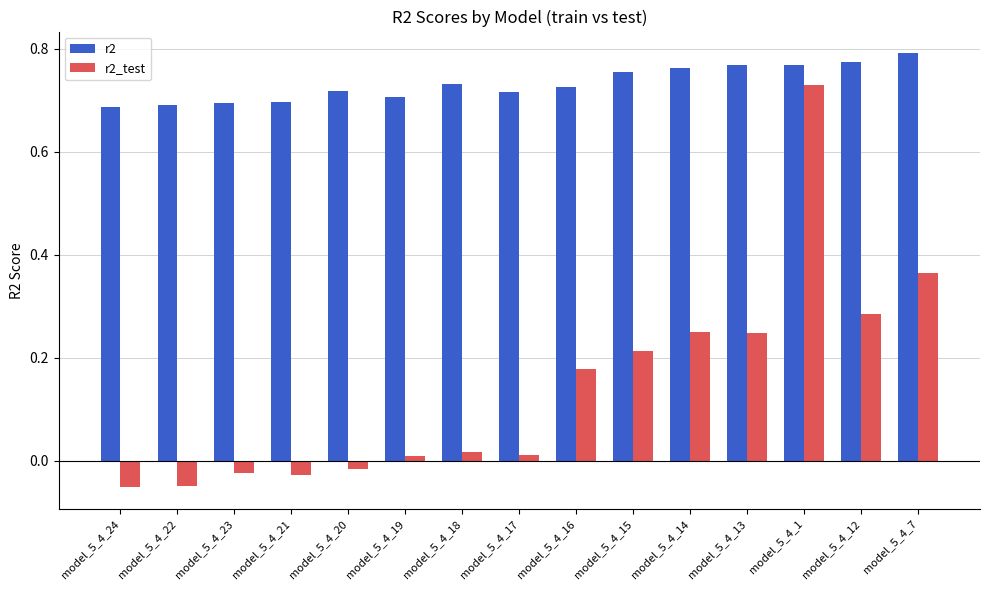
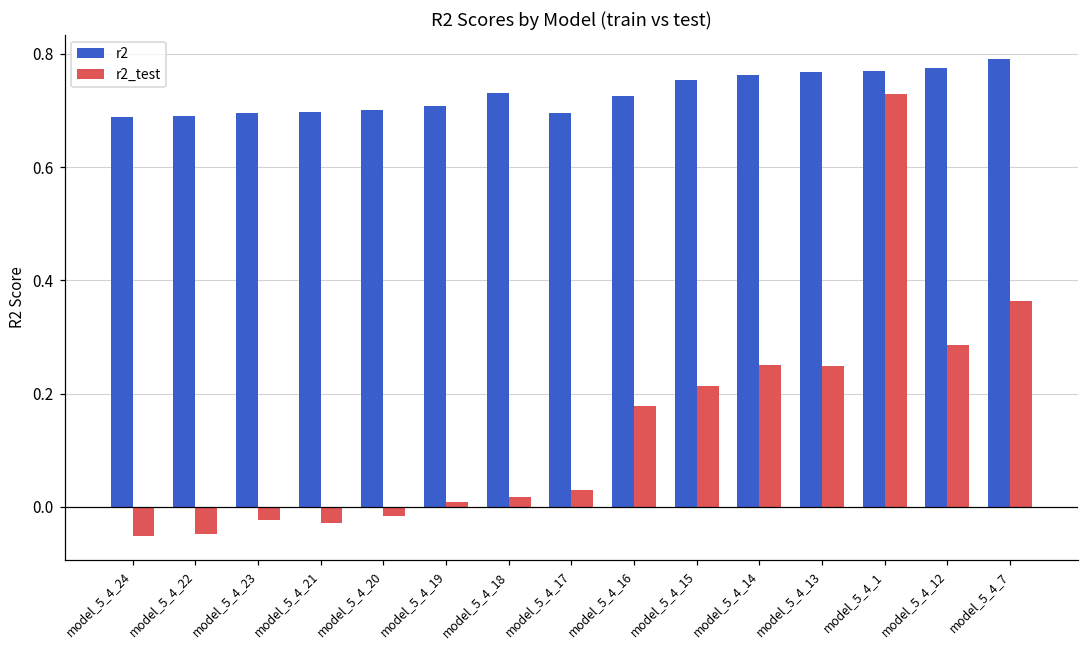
r2, model_5_4_20: 0.72 -> 0.70
r2, model_5_4_17: 0.72 -> 0.70
r2_test, model_5_4_17: 0.01 -> 0.03
